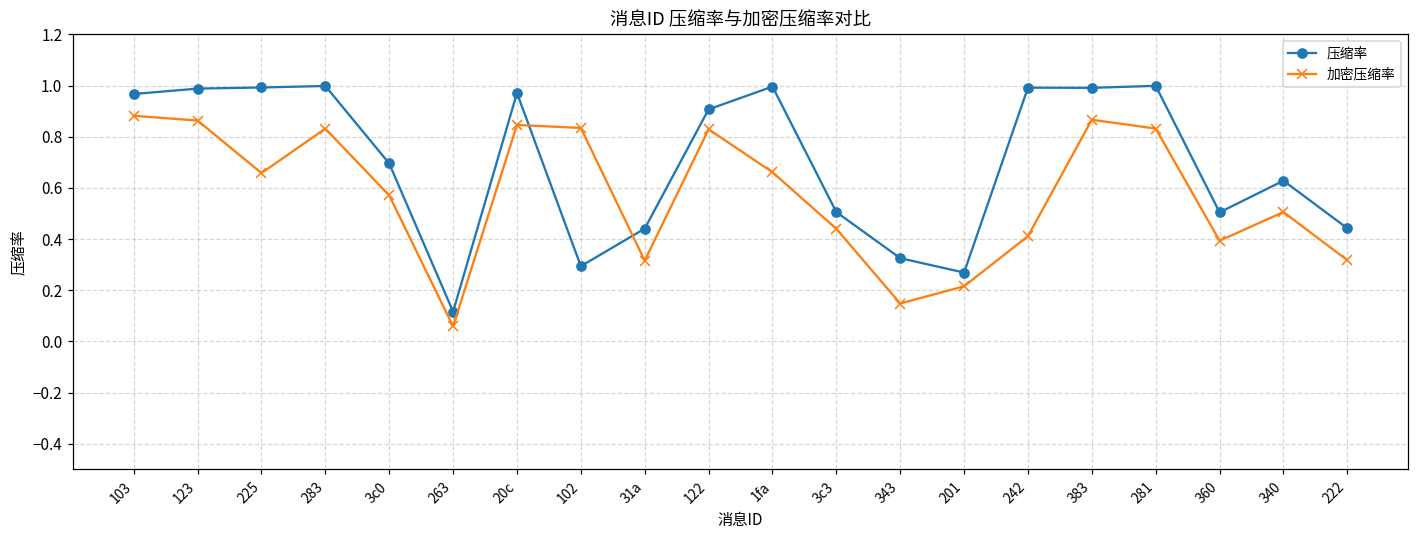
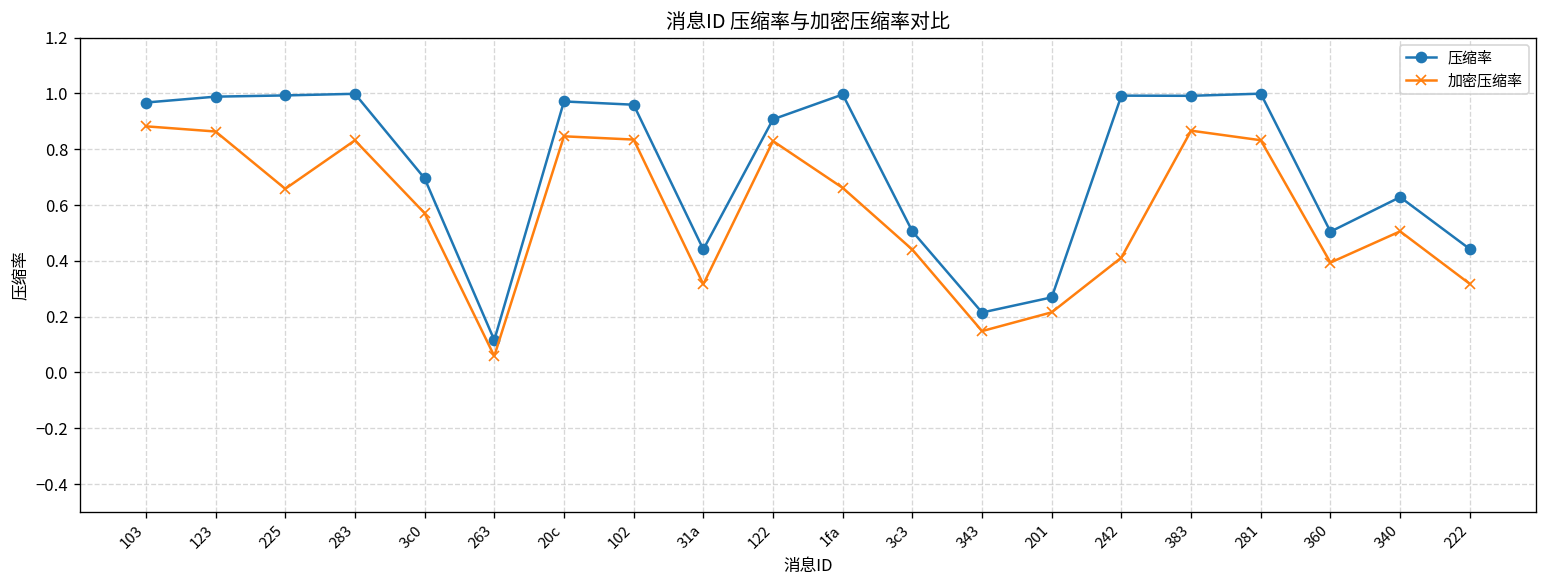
压缩率, 102: 0.29 -> 0.96
压缩率, 343: 0.33 -> 0.21
